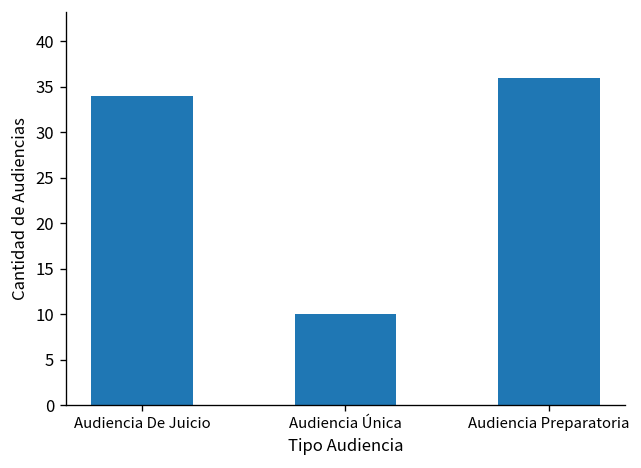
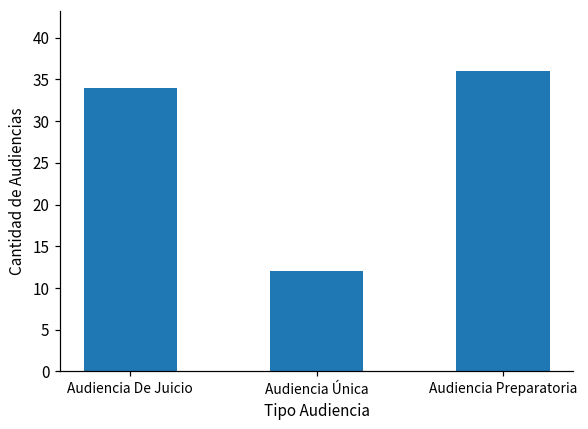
Audiencia Única: 10 -> 12
